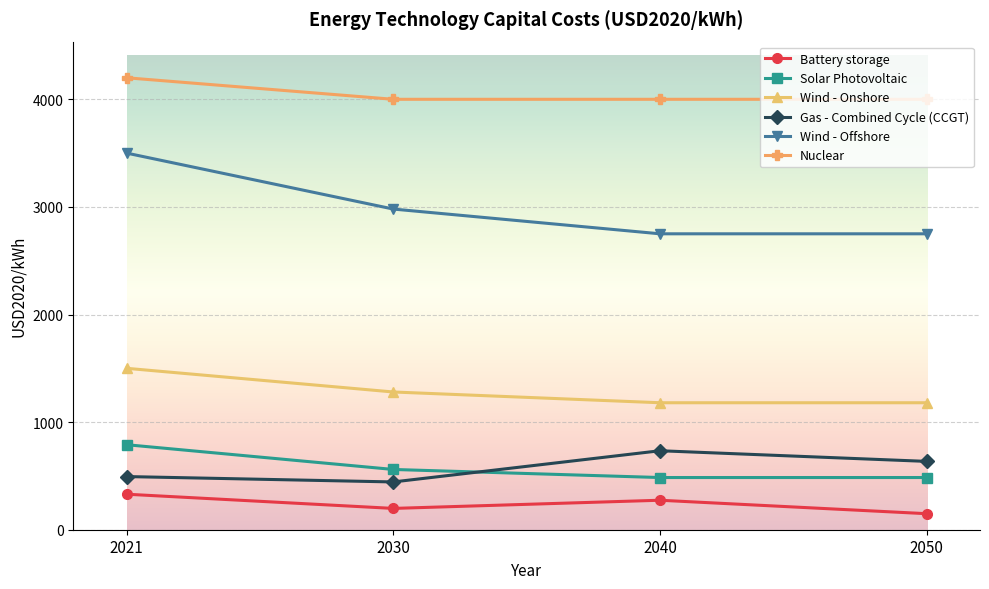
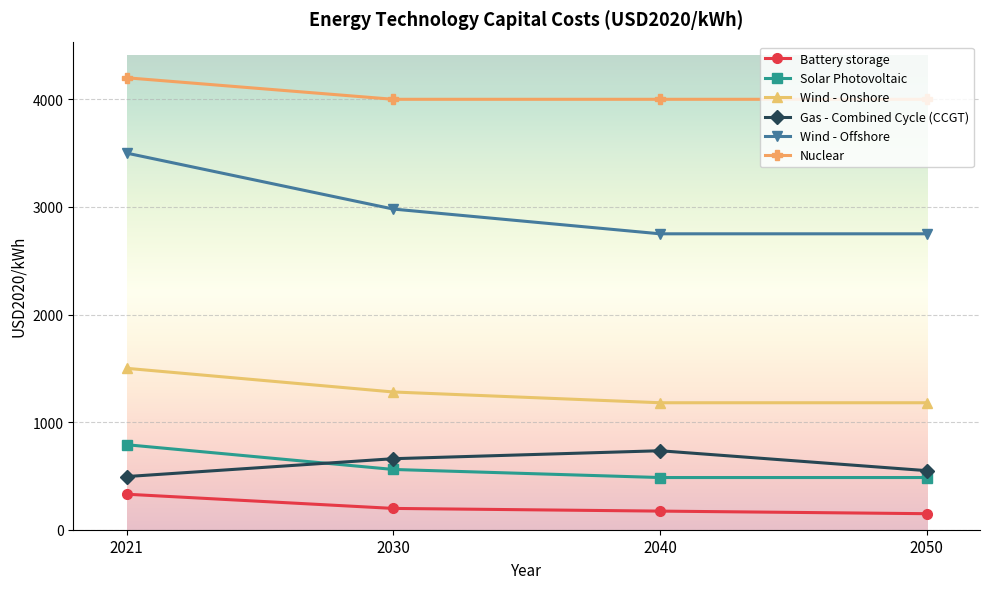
Gas - Combined Cycle (CCGT), 2030: 440 -> 660
Battery storage, 2040: 270 -> 170
Gas - Combined Cycle (CCGT), 2050: 640 -> 550
